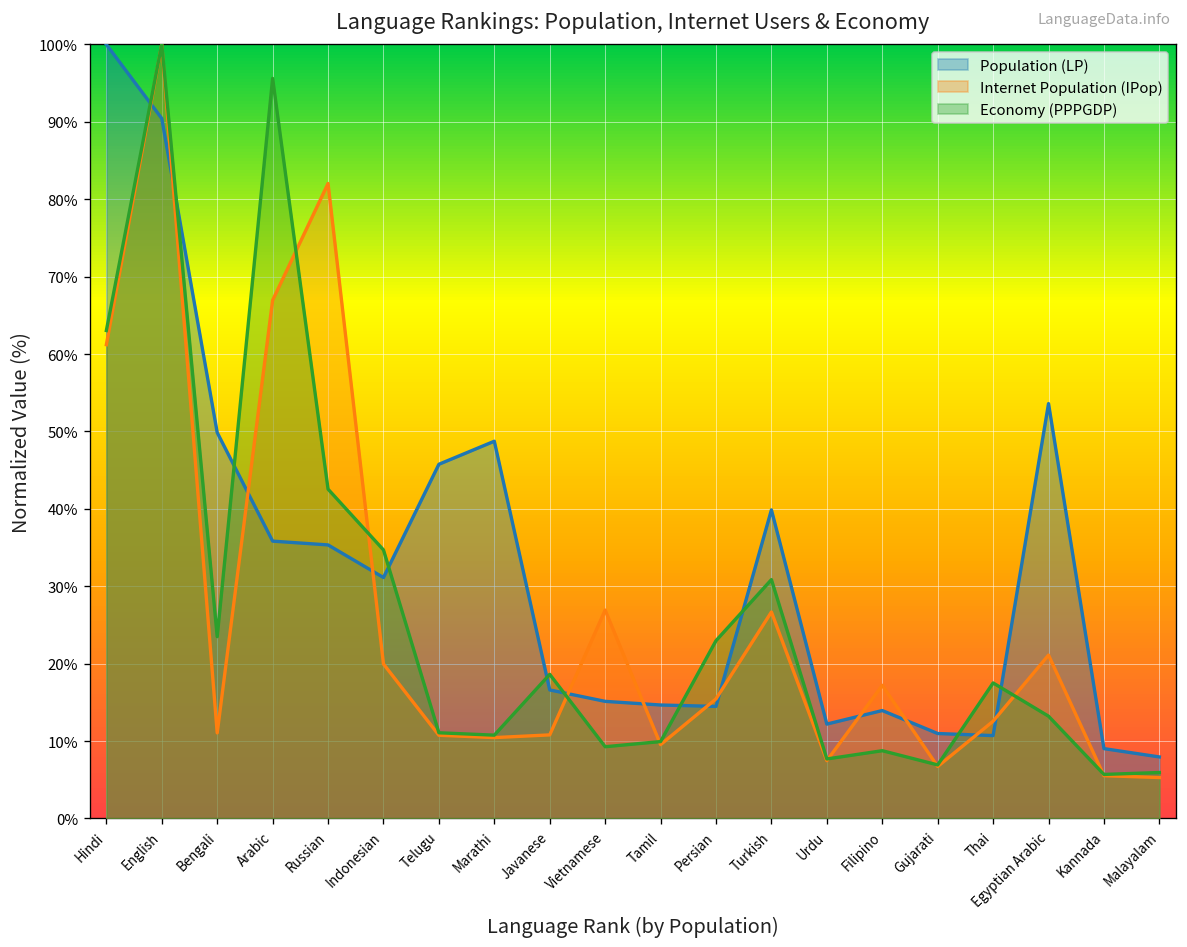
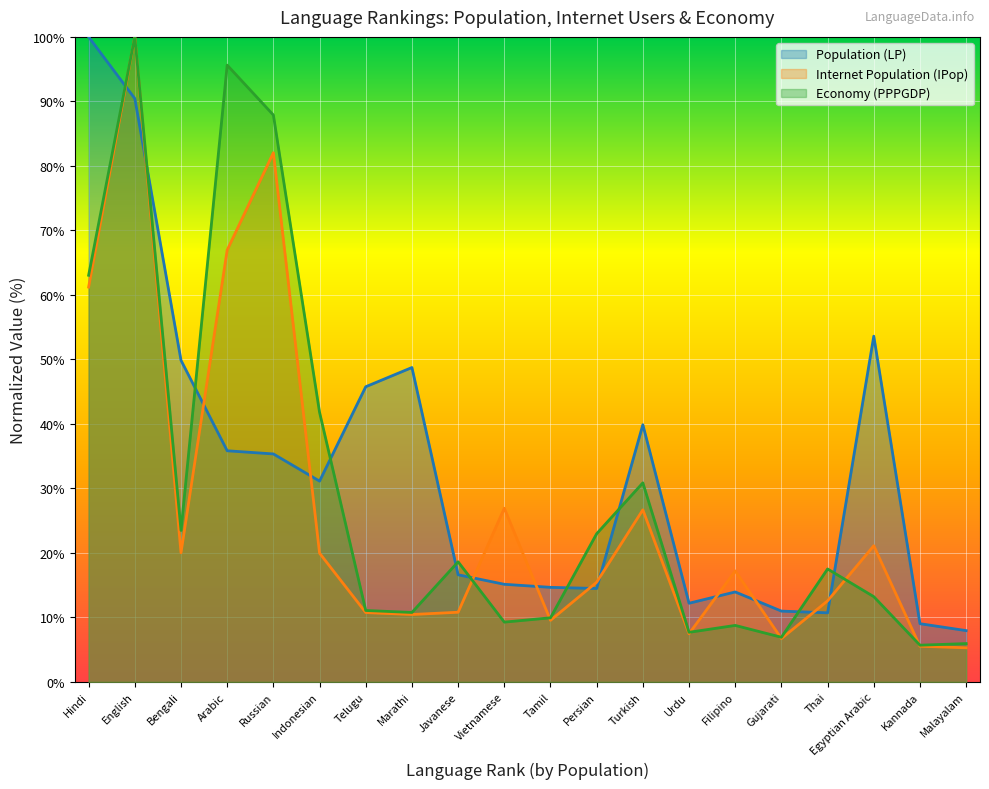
Internet Population (IPop), Bengali: 11% -> 20%
Economy (PPPGDP), Russian: 43% -> 88%
Economy (PPPGDP), Indonesian: 35% -> 42%
